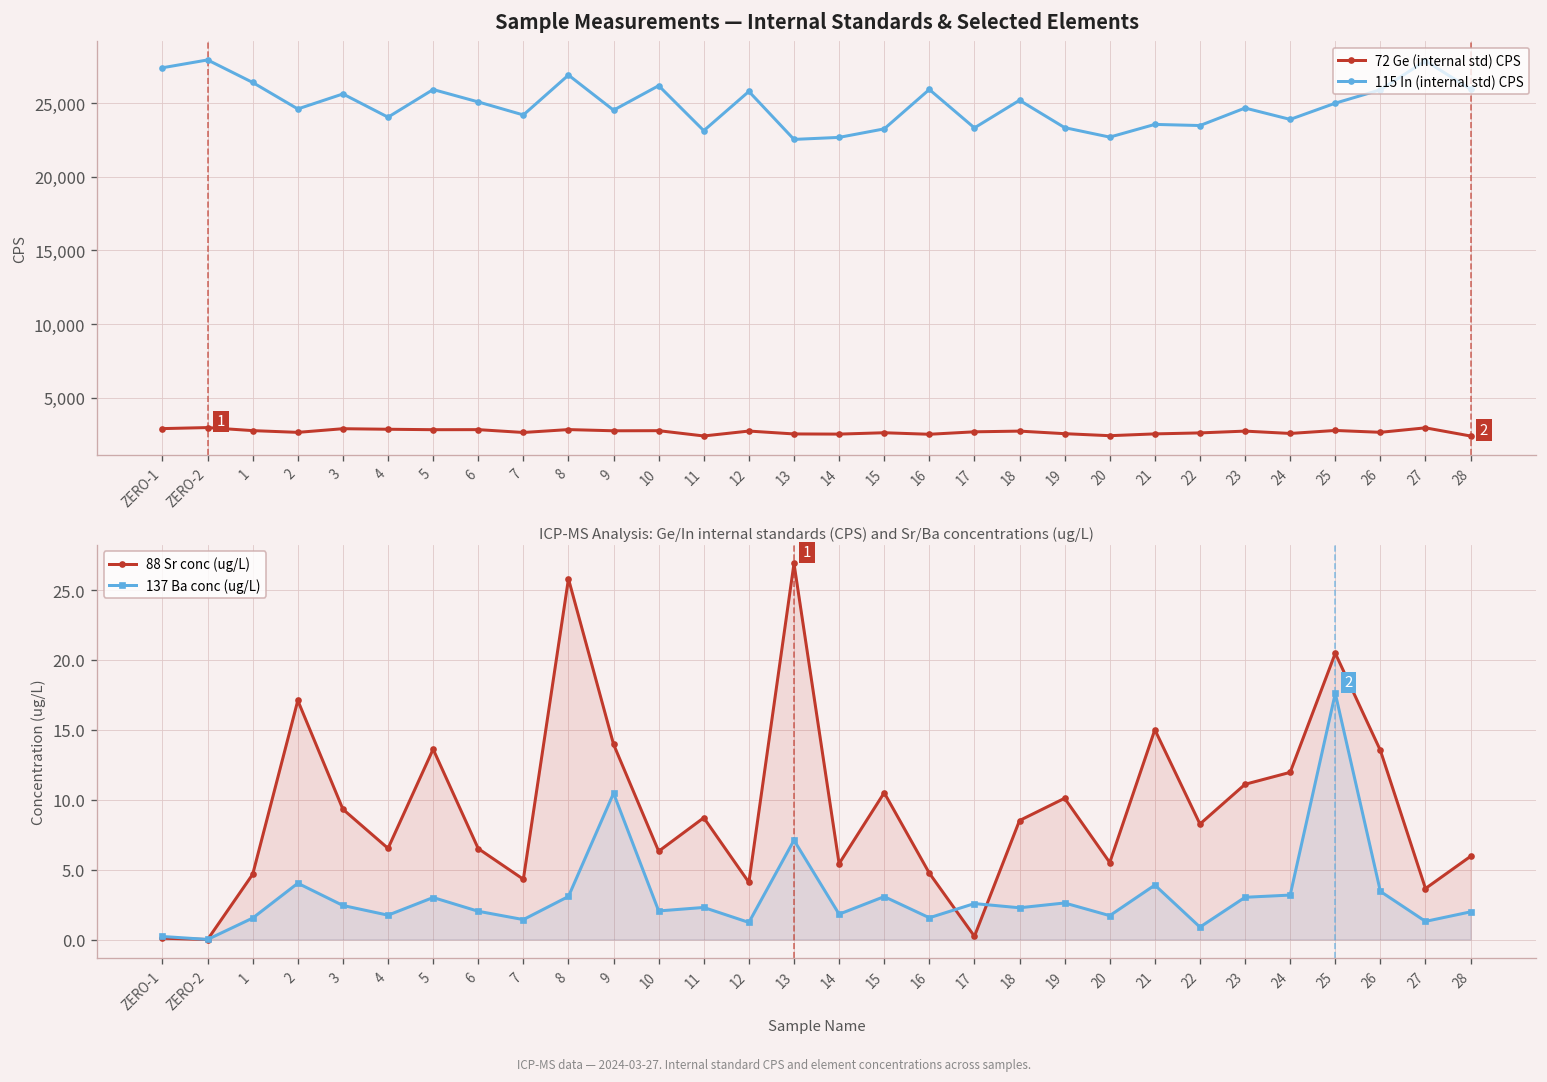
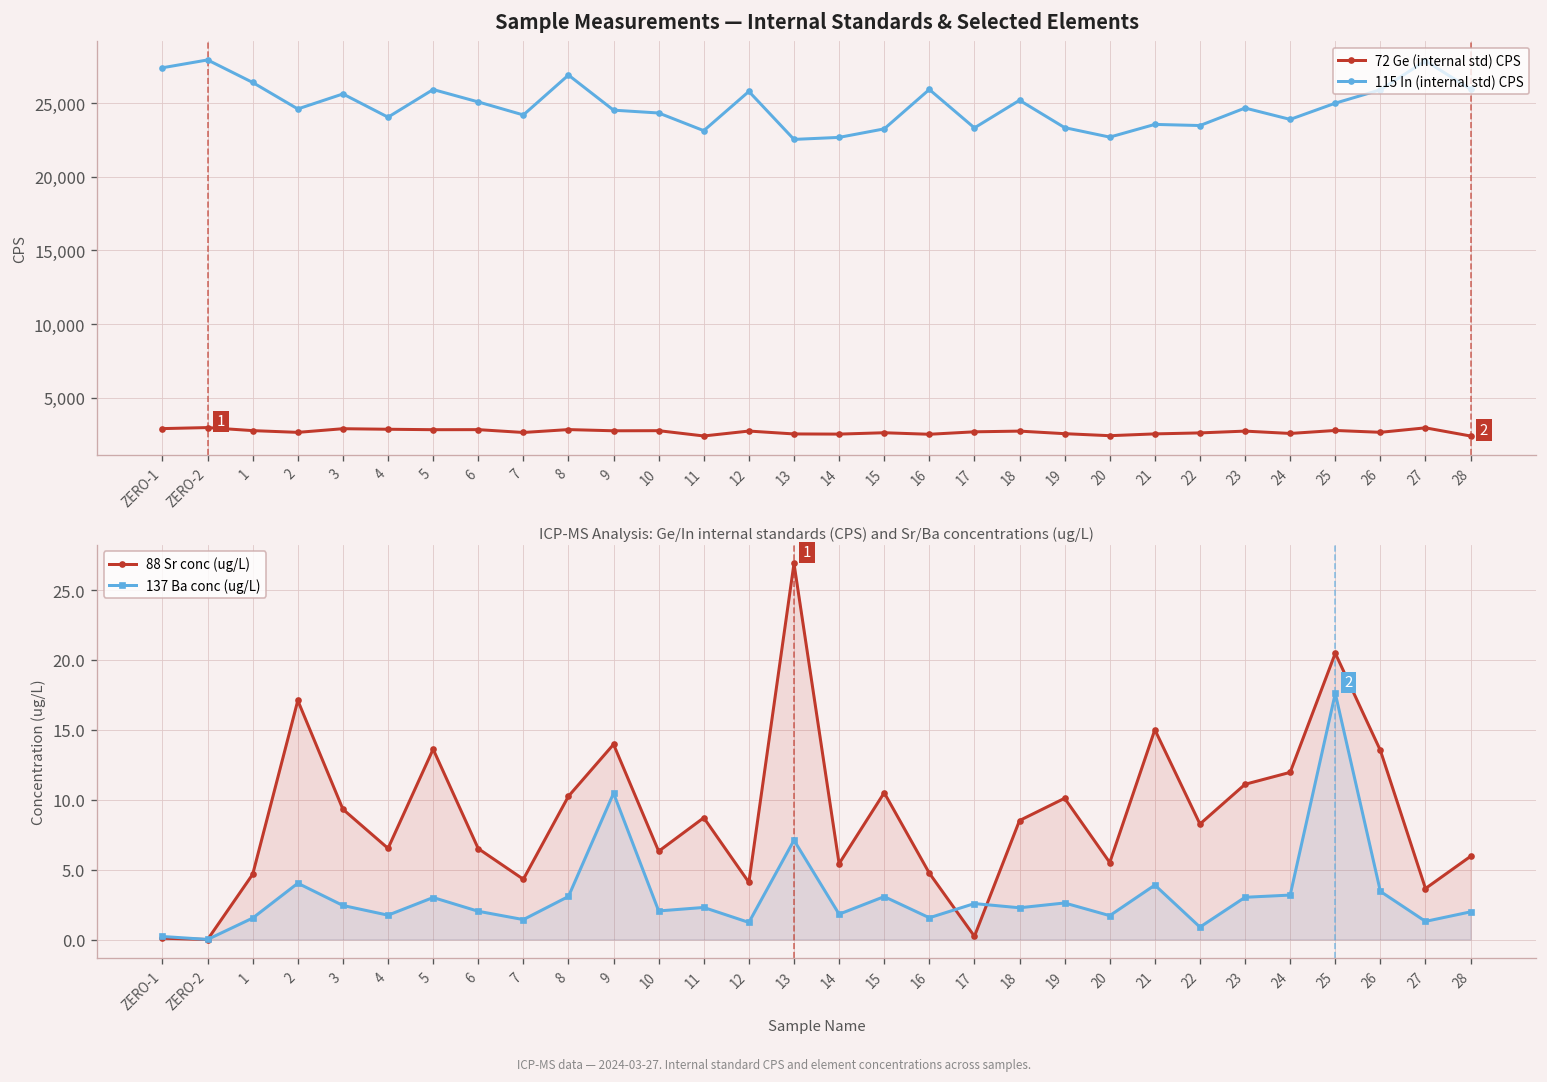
Sample Measurements — Internal Standards & Selected Elements, 115 In (internal std) CPS, 10: 26,200 -> 24,300
ICP-MS Analysis: Ge/In internal standards (CPS) and Sr/Ba concentrations (ug/L), 88 Sr conc (ug/L), 8: 25.8 -> 10.3
